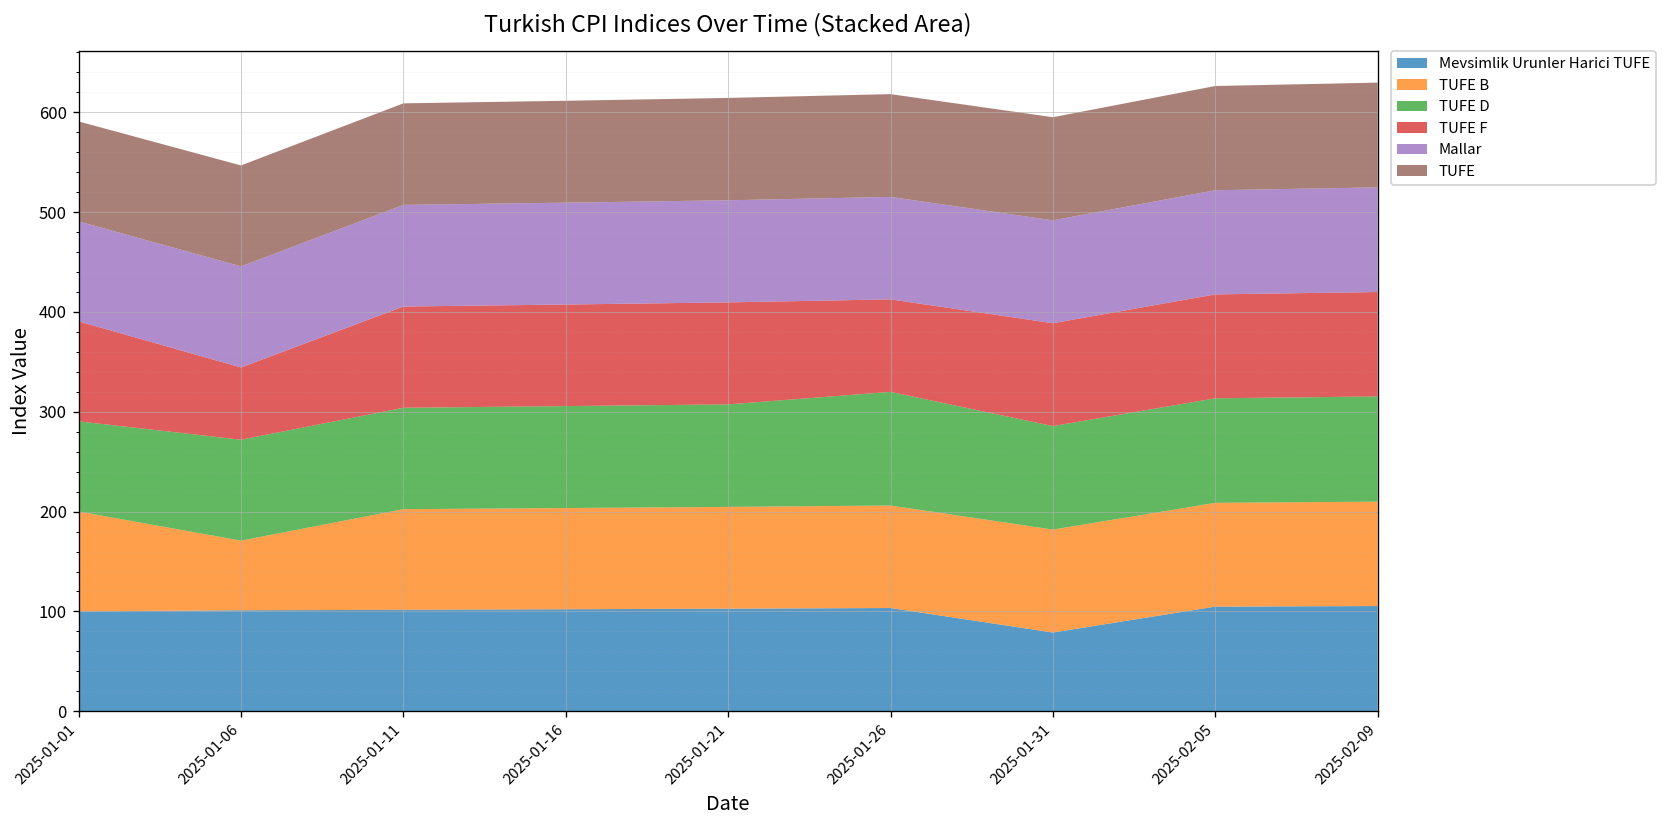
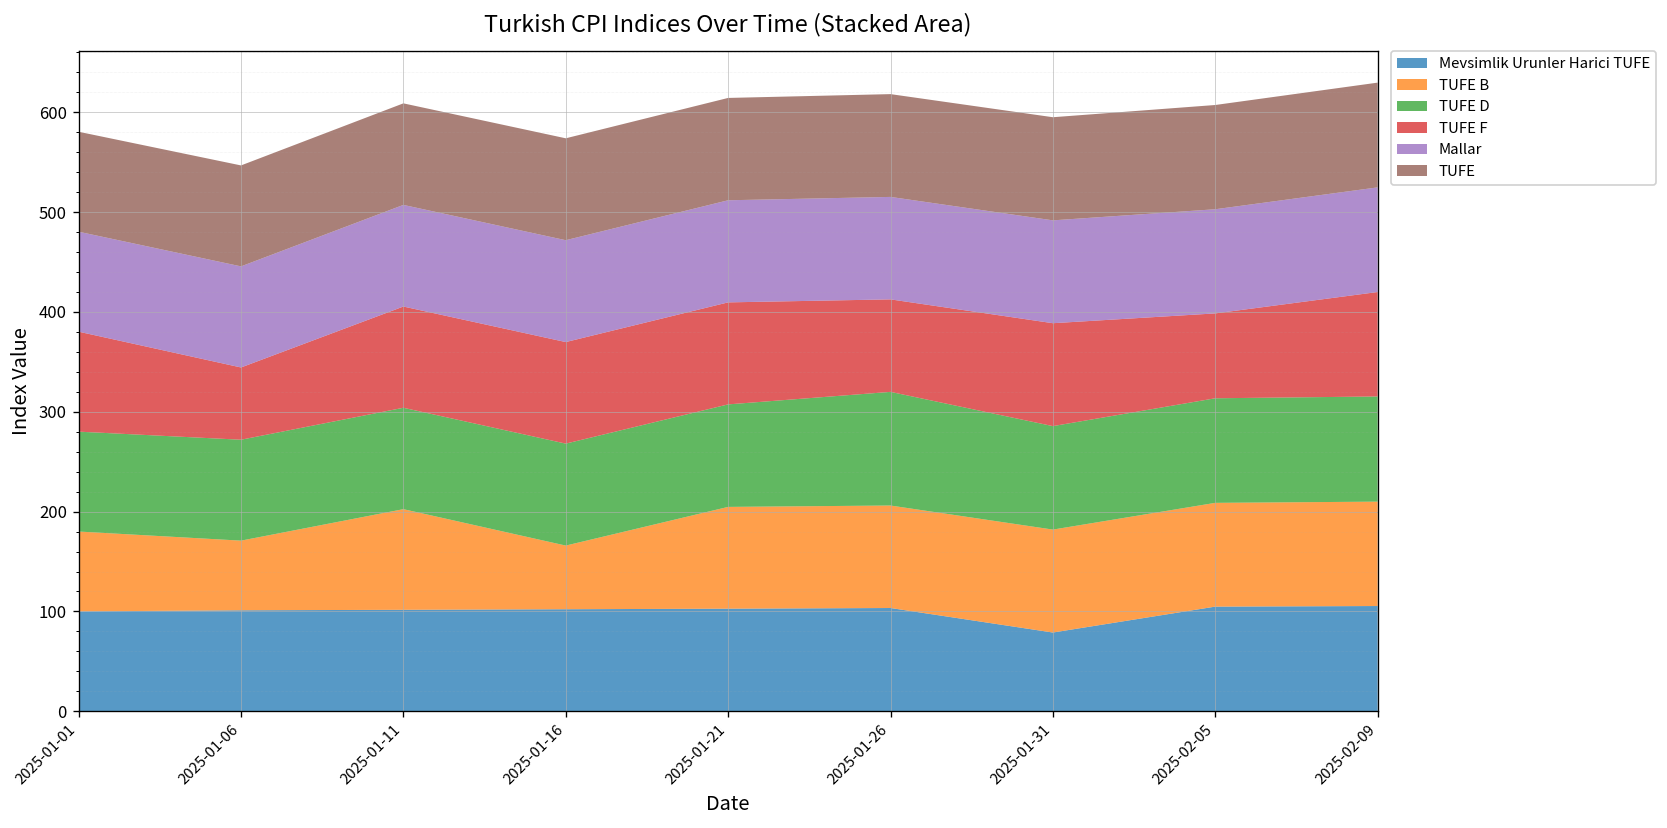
TUFE B, 2025-01-01: 100 -> 80
TUFE D, 2025-01-01: 90 -> 100
TUFE B, 2025-01-16: 100 -> 60
TUFE F, 2025-02-05: 100 -> 90
